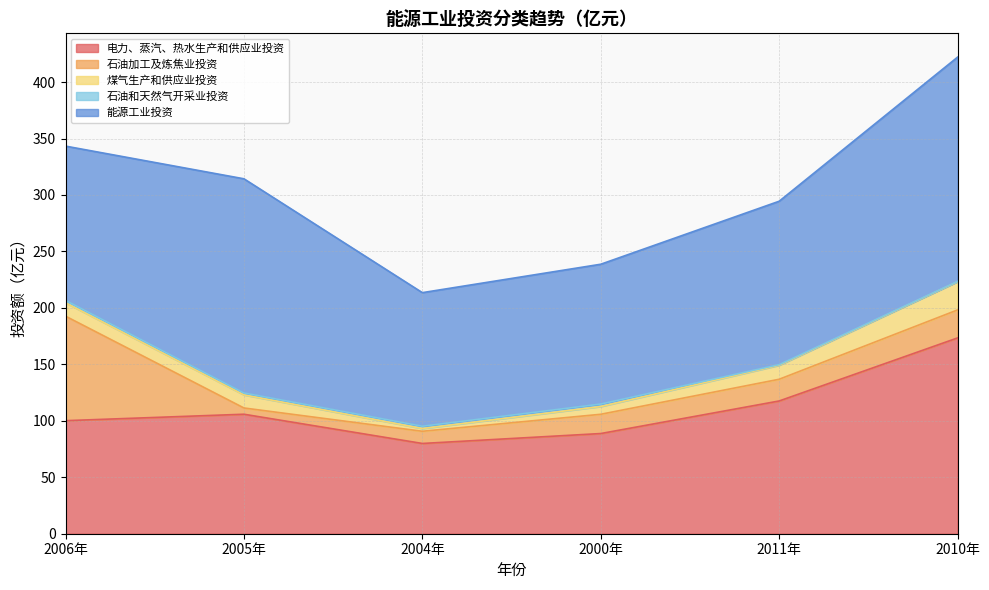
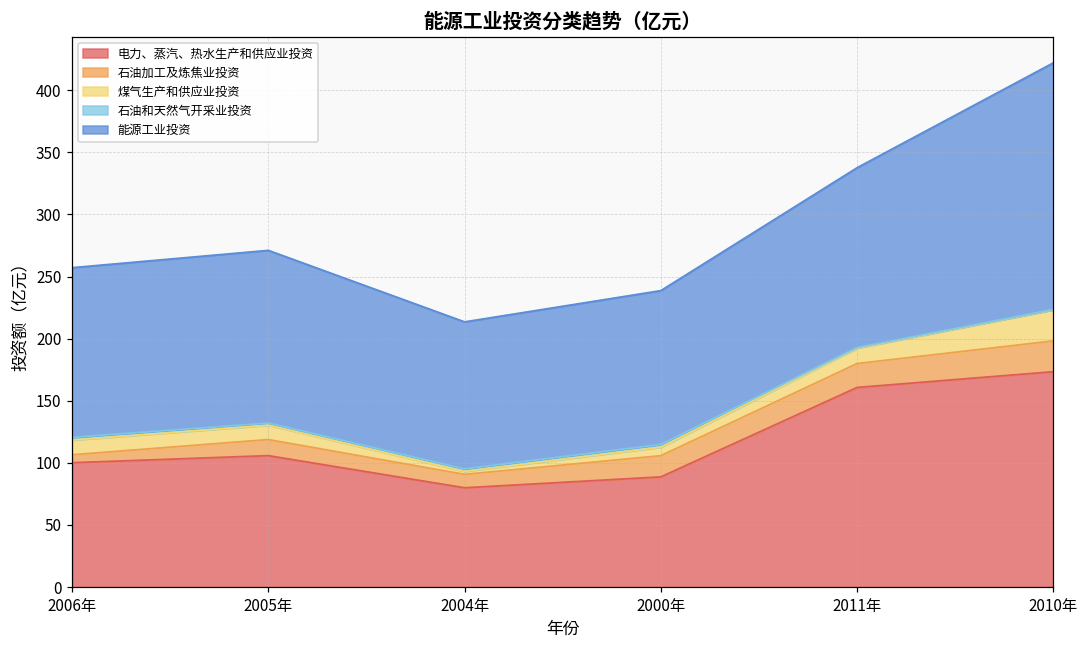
石油加工及炼焦业投资, 2006年: 93 -> 6
石油加工及炼焦业投资, 2005年: 6 -> 13
能源工业投资, 2005年: 190 -> 139
电力、蒸汽、热水生产和供应业投资, 2011年: 118 -> 161
